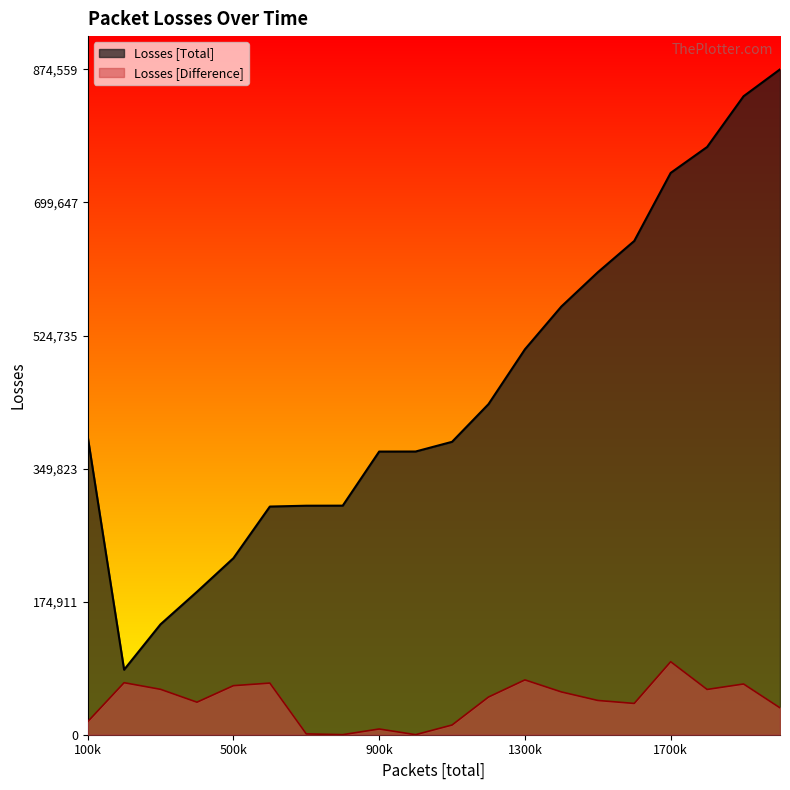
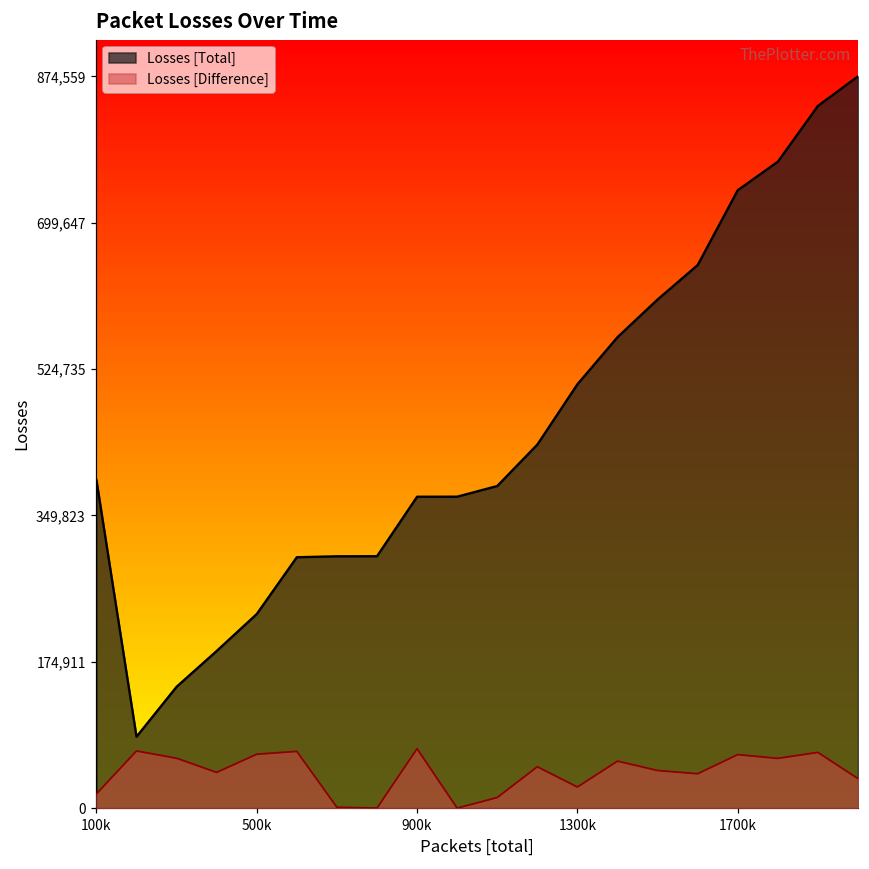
Losses [Difference], 900k: 10,000 -> 70,000
Losses [Difference], 1300k: 70,000 -> 30,000
Losses [Difference], 1700k: 100,000 -> 60,000
